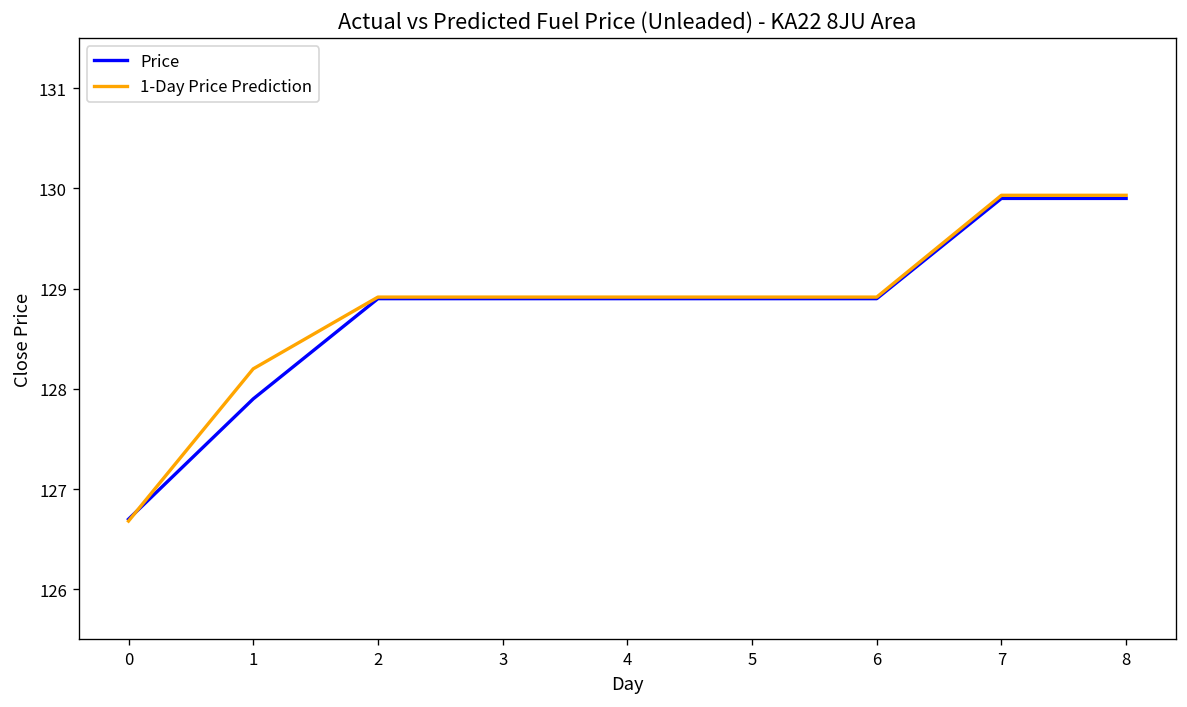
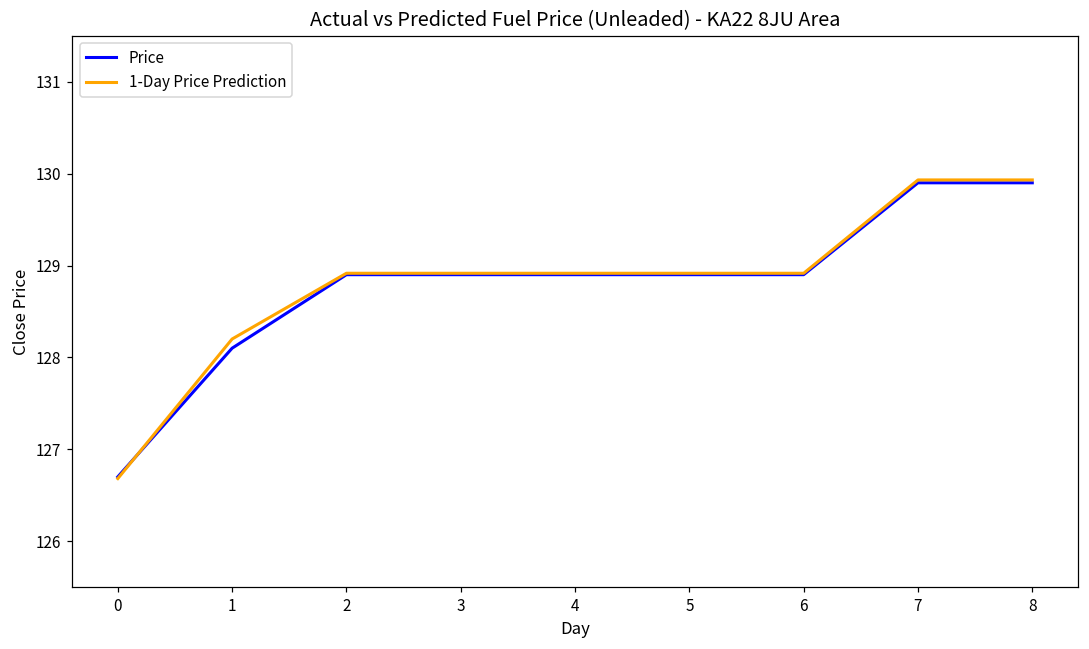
Price, 1: 127.9 -> 128.1
